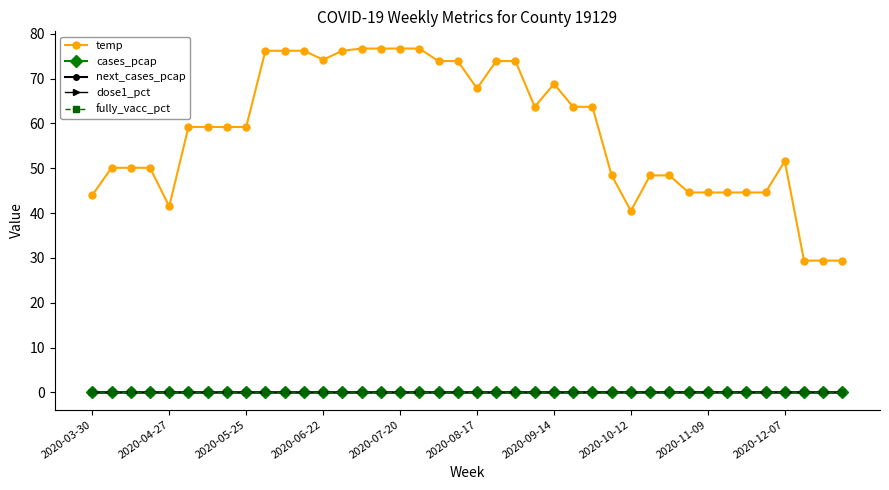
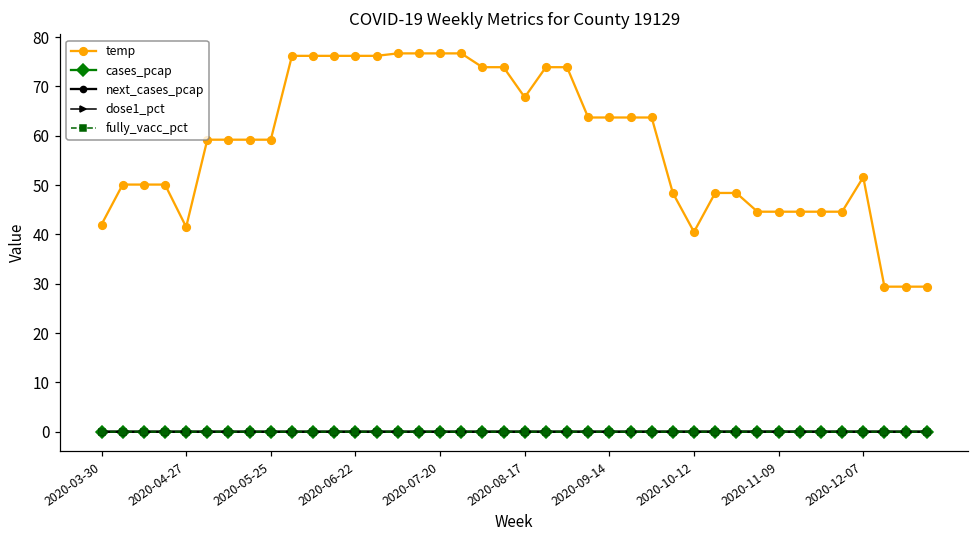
temp, 2020-03-30: 44 -> 42
temp, 2020-06-22: 74 -> 76
temp, 2020-09-14: 69 -> 64
